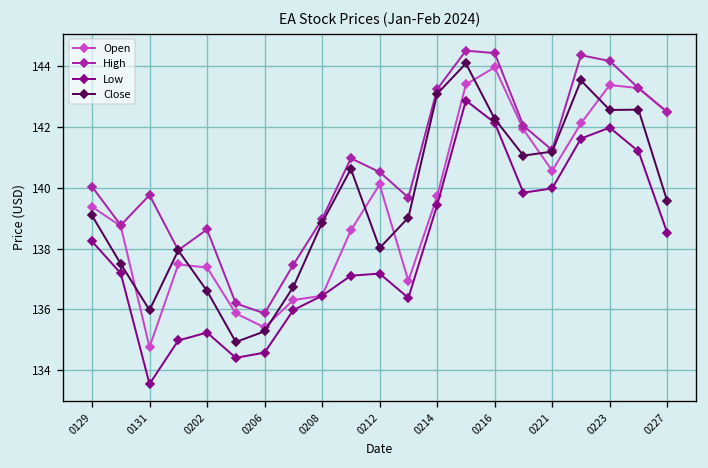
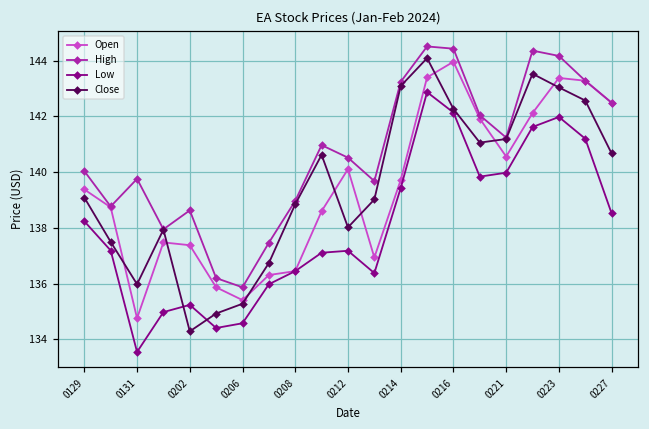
Close, 0202: 136.6 -> 134.3
Close, 0223: 142.6 -> 143.0
Close, 0227: 139.6 -> 140.7
